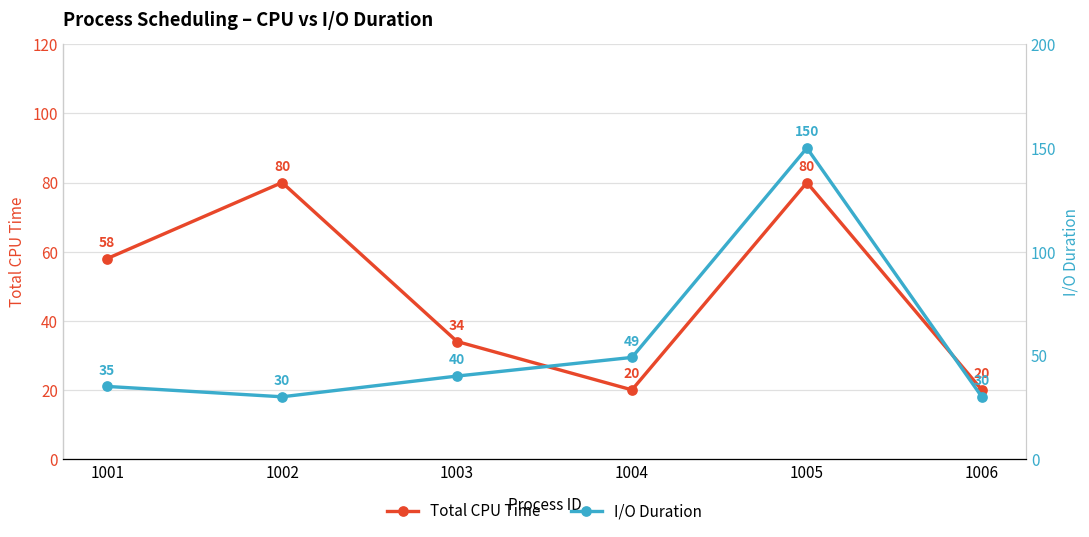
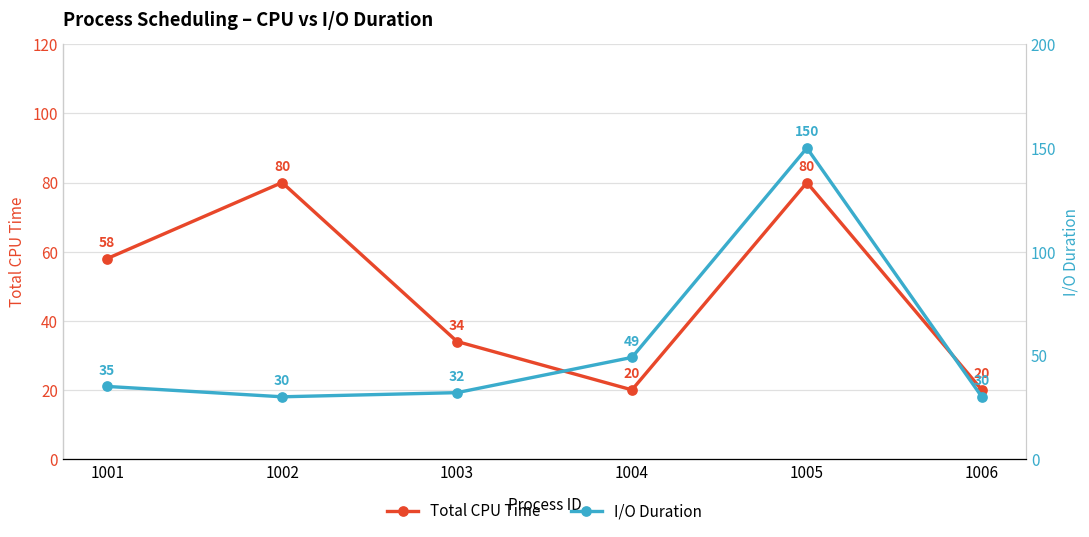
I/O Duration, 1003: 40 -> 32
